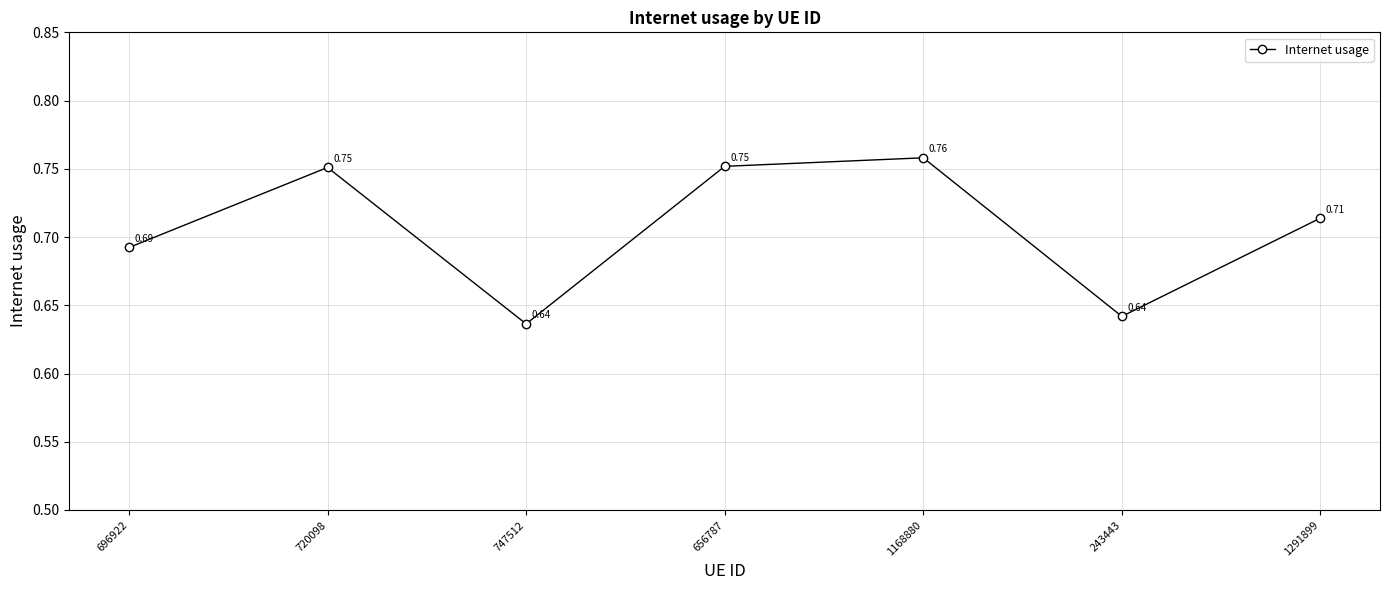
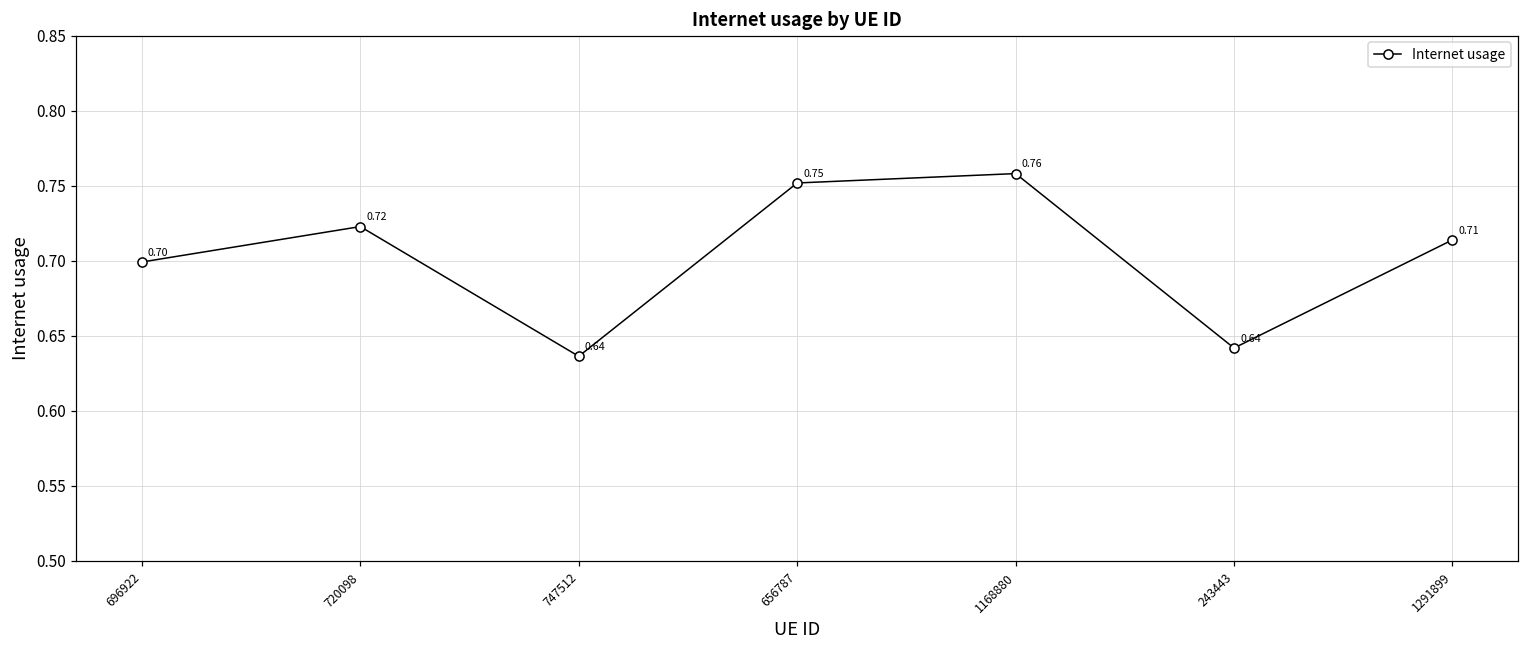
696922: 0.69 -> 0.70
720098: 0.75 -> 0.72
